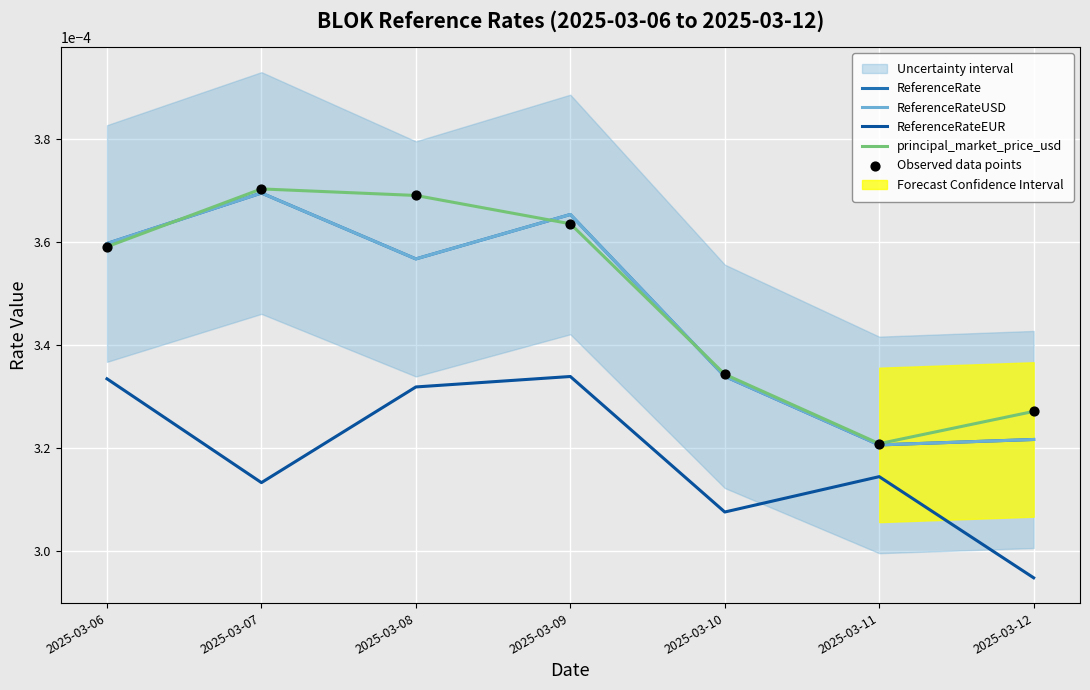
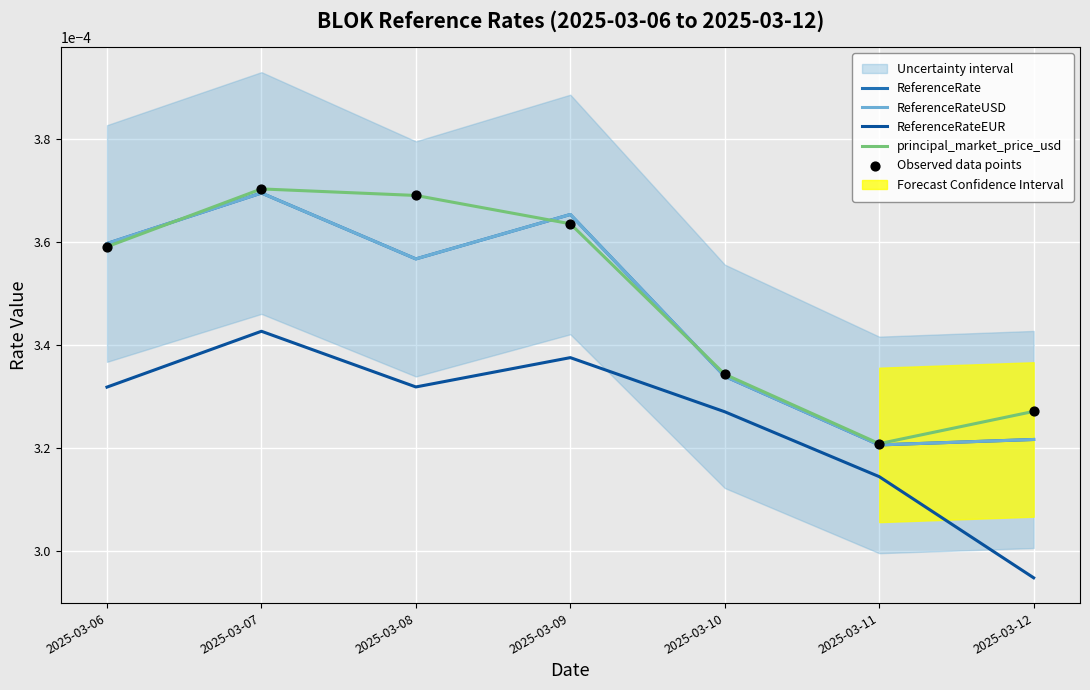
ReferenceRateEUR, 2025-03-06: 0.000333 -> 0.000332
ReferenceRateEUR, 2025-03-07: 0.000313 -> 0.000343
ReferenceRateEUR, 2025-03-09: 0.000334 -> 0.000338
ReferenceRateEUR, 2025-03-10: 0.000308 -> 0.000327
